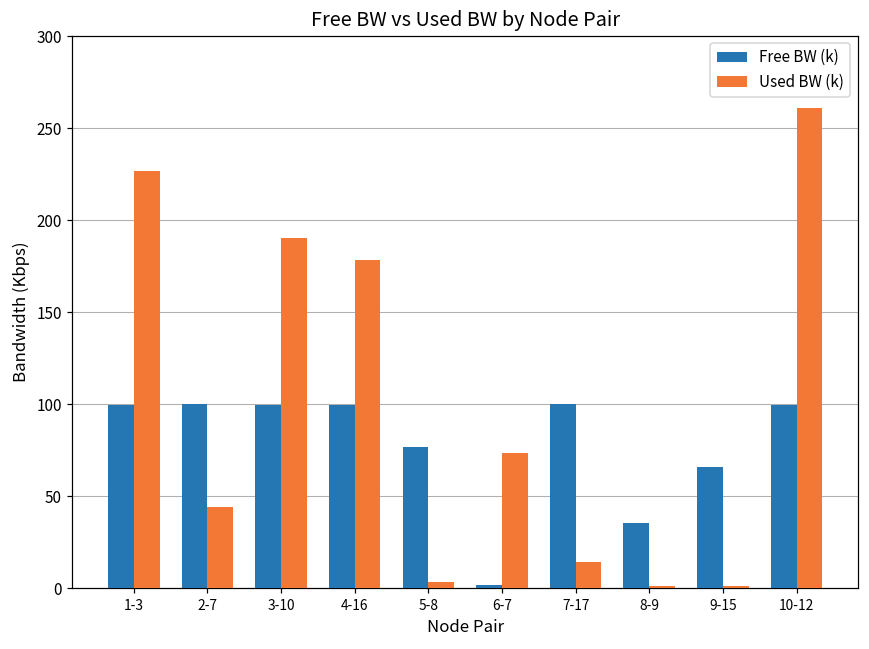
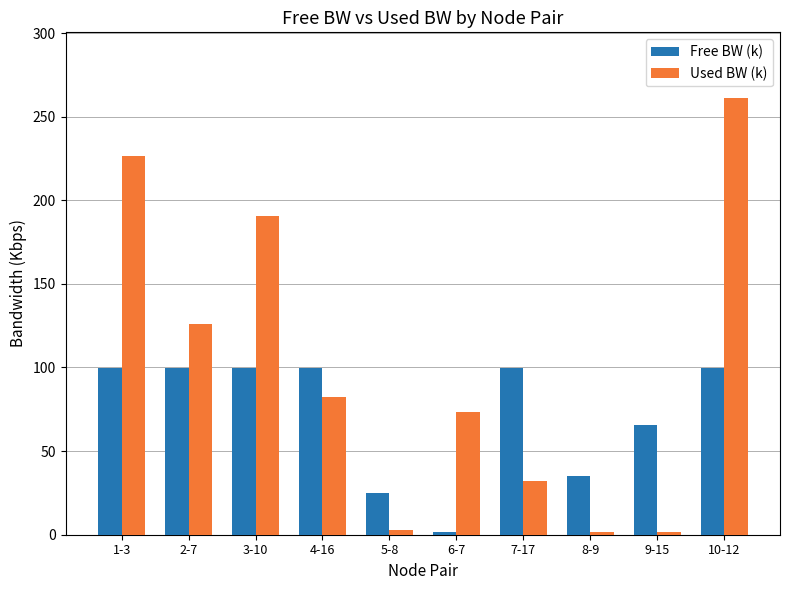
Used BW (k), 2-7: 44 -> 126
Used BW (k), 4-16: 178 -> 83
Free BW (k), 5-8: 77 -> 25
Used BW (k), 7-17: 14 -> 32
